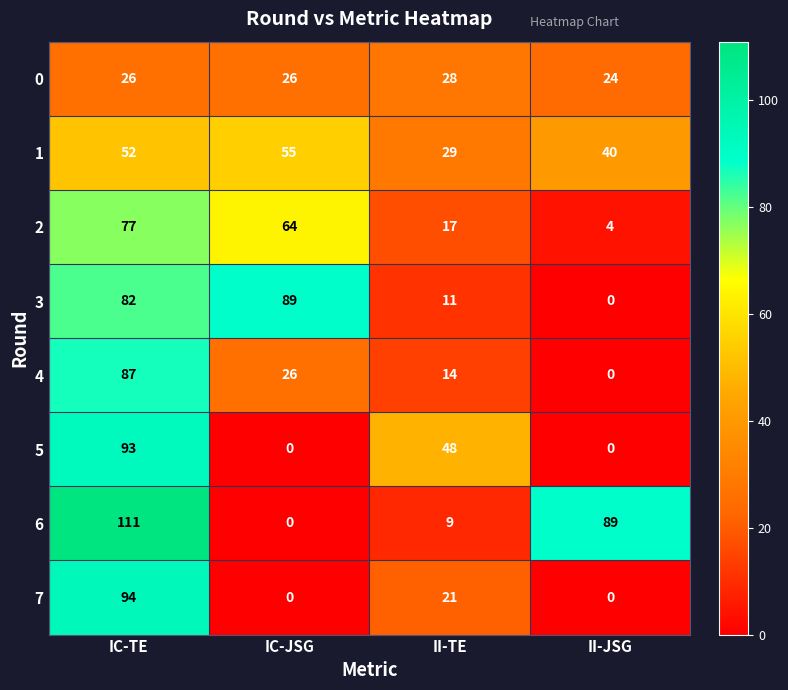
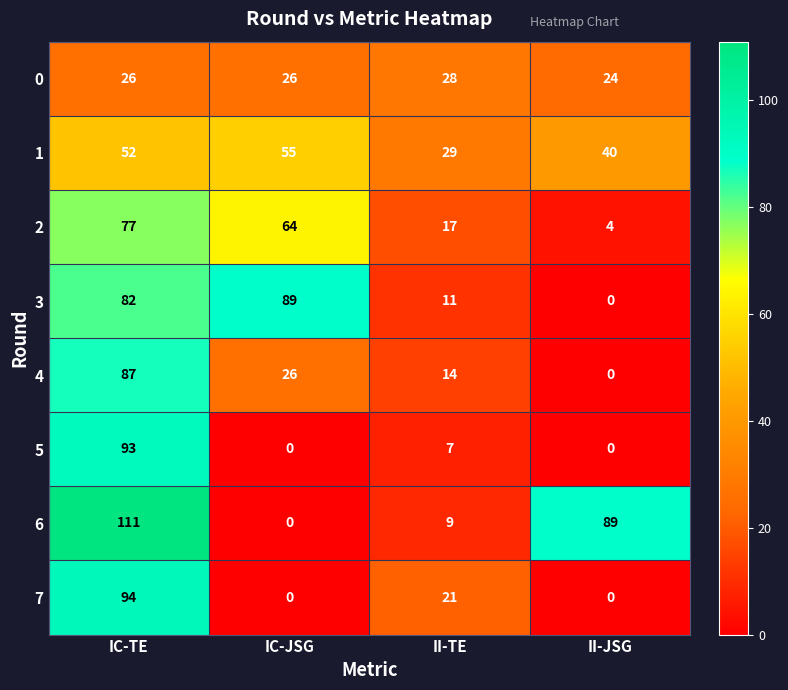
5, II-TE: 48 -> 7
